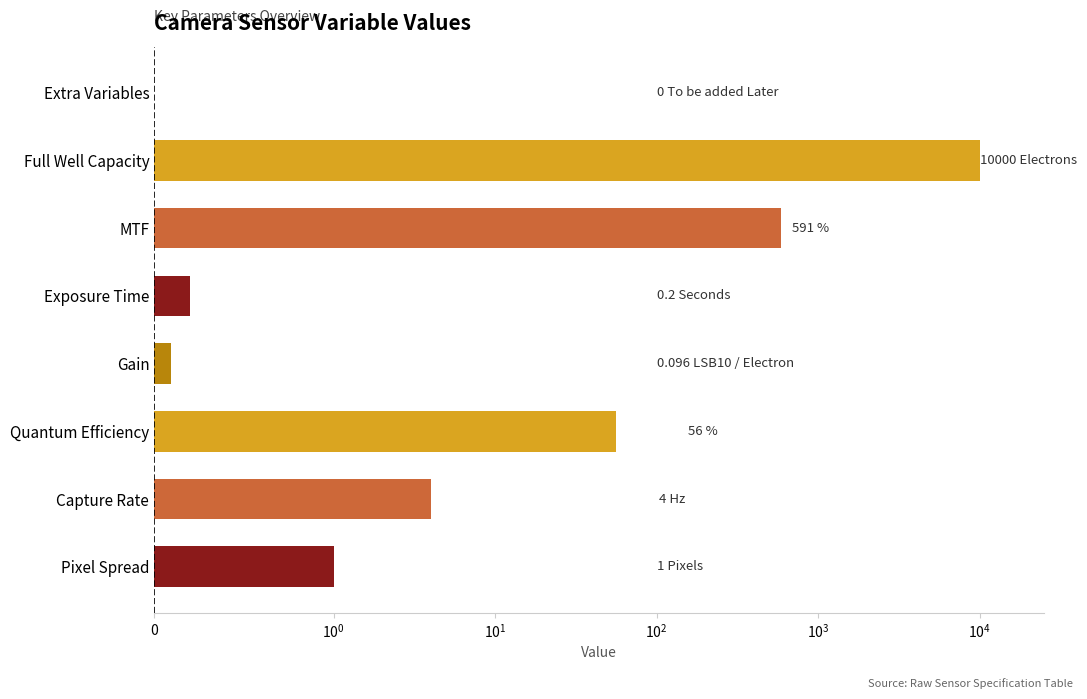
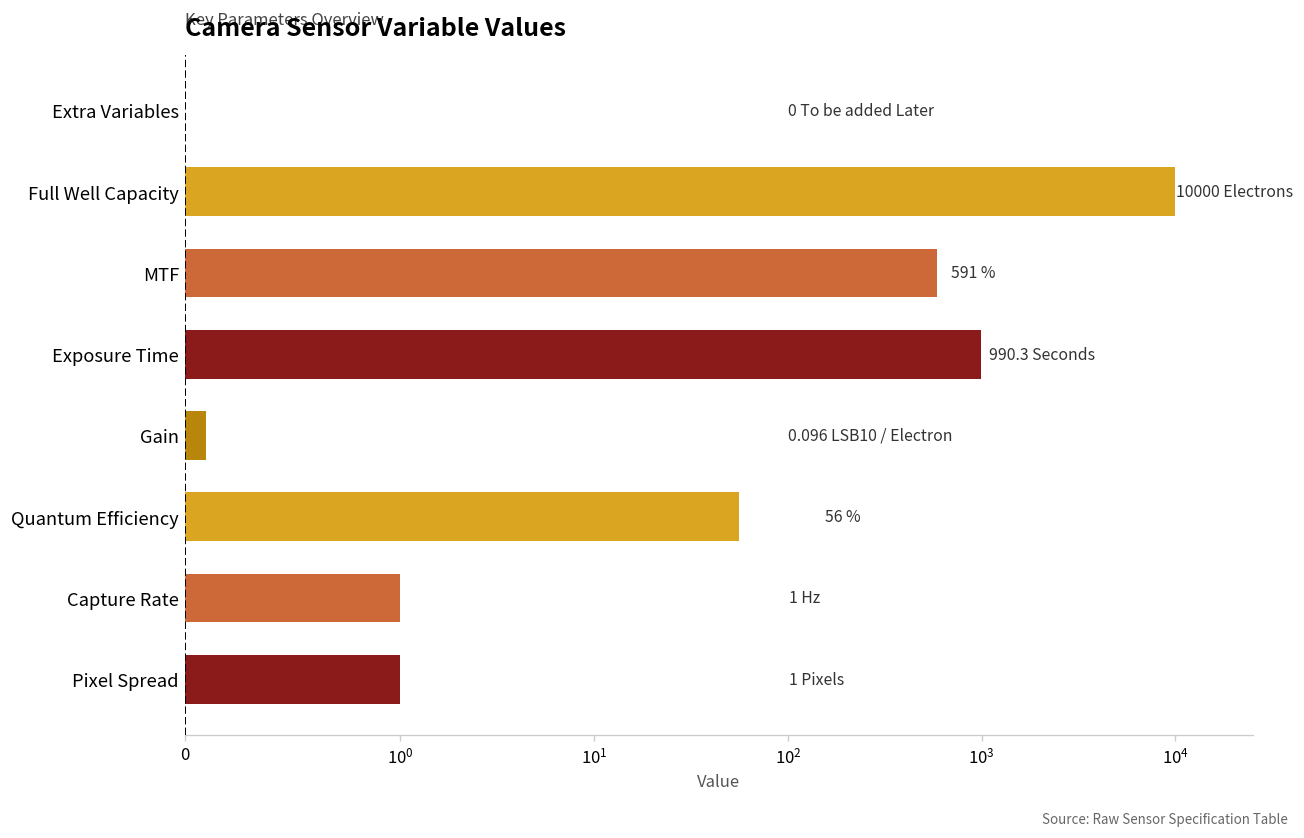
Exposure Time: 0.2 -> 990.3
Capture Rate: 4 -> 1
